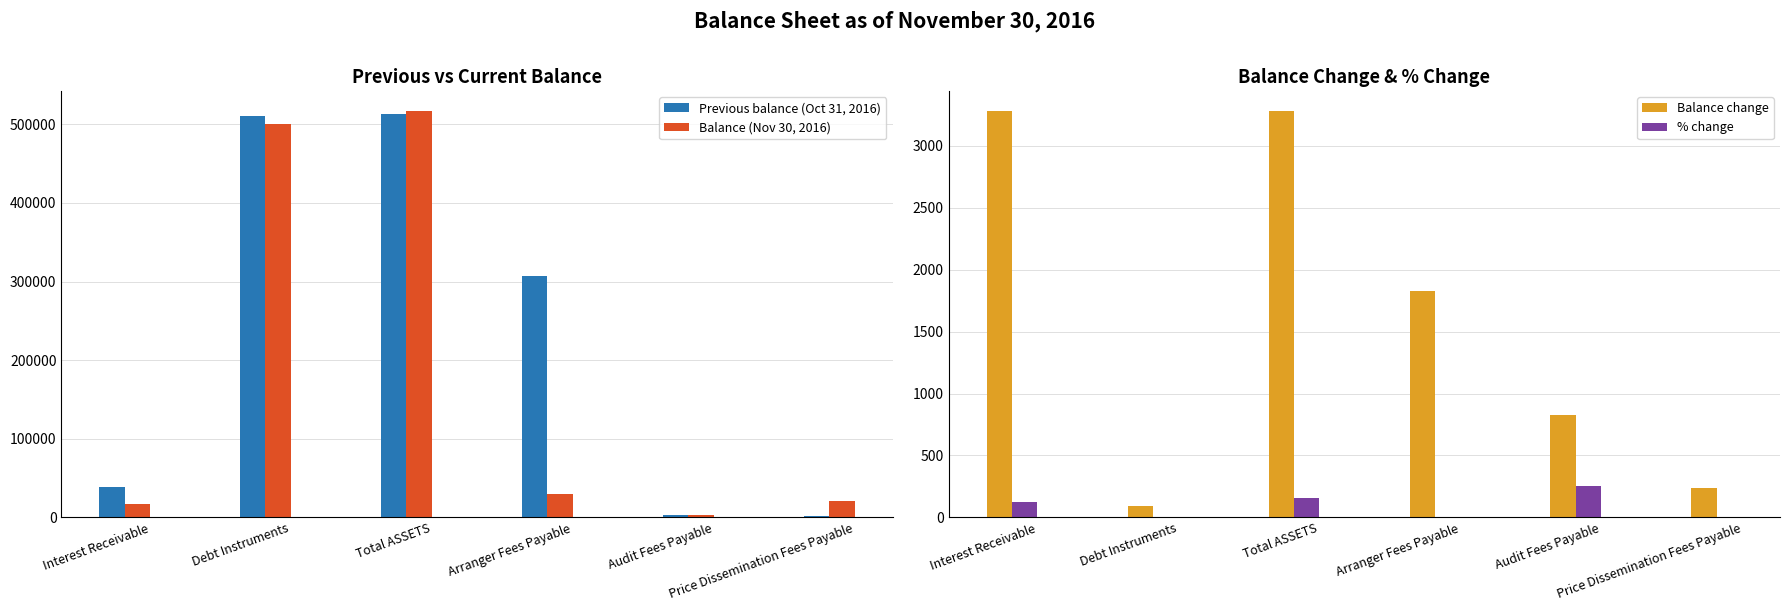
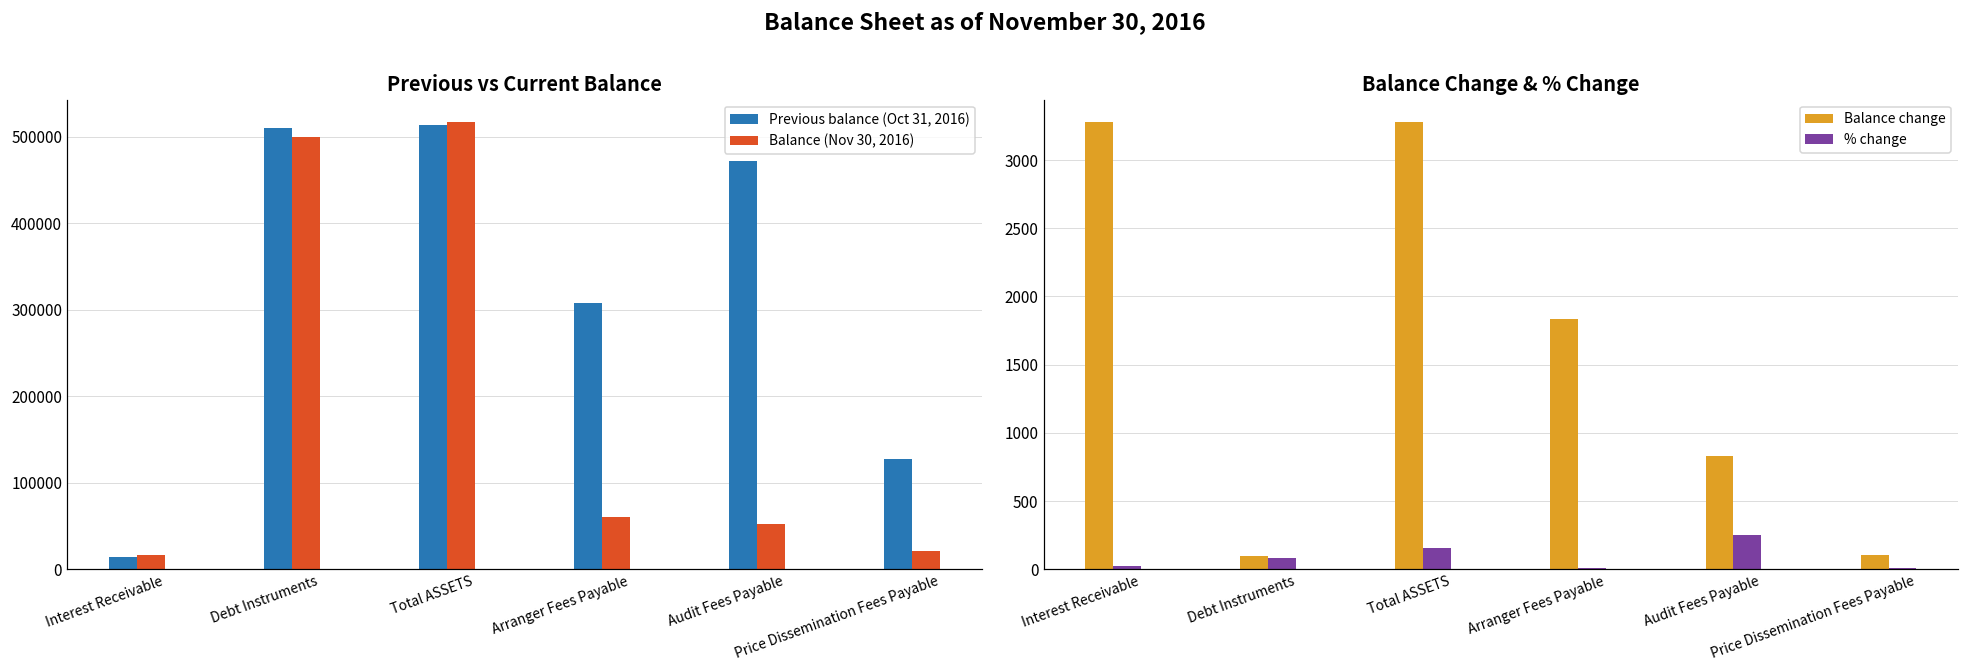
Previous vs Current Balance, Previous balance (Oct 31, 2016), Interest Receivable: 40000 -> 10000
Previous vs Current Balance, Balance (Nov 30, 2016), Arranger Fees Payable: 30000 -> 60000
Previous vs Current Balance, Previous balance (Oct 31, 2016), Audit Fees Payable: 0 -> 470000
Previous vs Current Balance, Balance (Nov 30, 2016), Audit Fees Payable: 0 -> 50000
Previous vs Current Balance, Previous balance (Oct 31, 2016), Price Dissemination Fees Payable: 0 -> 130000
Balance Change & % Change, % change, Interest Receivable: 130 -> 20
Balance Change & % Change, % change, Debt Instruments: 0 -> 80
Balance Change & % Change, Balance change, Price Dissemination Fees Payable: 240 -> 100
